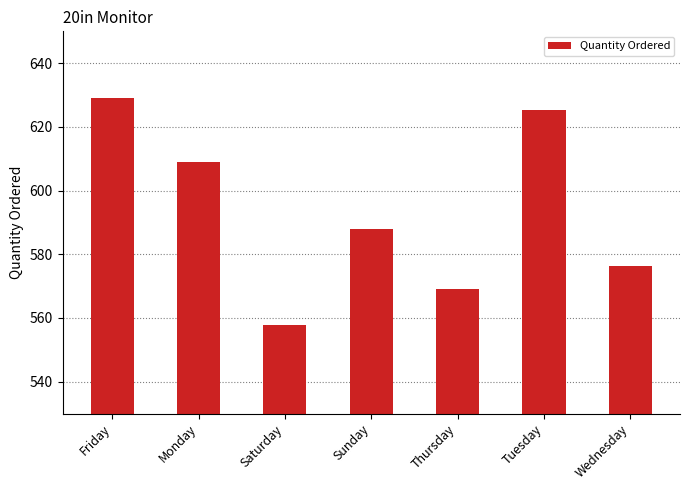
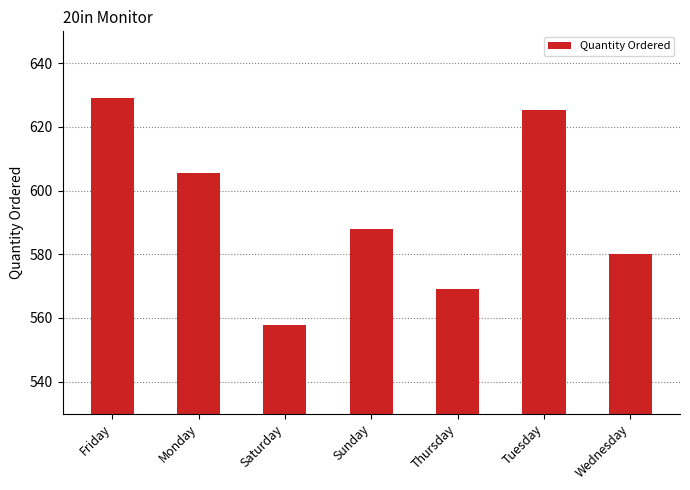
Monday: 609 -> 606
Wednesday: 576 -> 580
